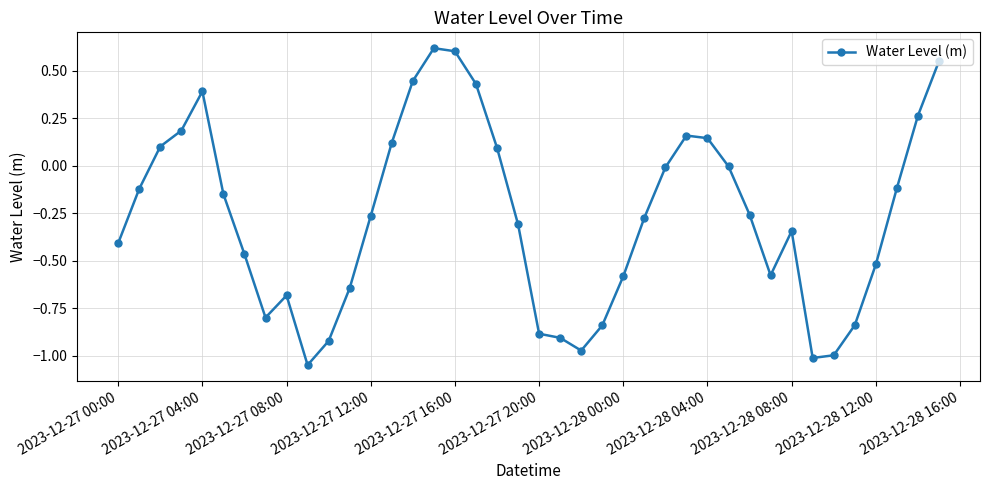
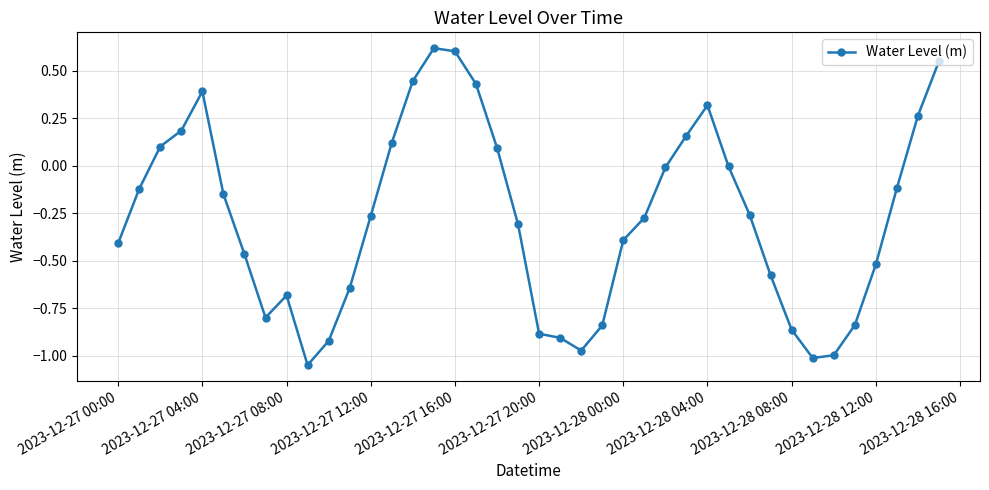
2023-12-28 00:00: -0.58 -> -0.39
2023-12-28 04:00: 0.15 -> 0.32
2023-12-28 08:00: -0.34 -> -0.86
